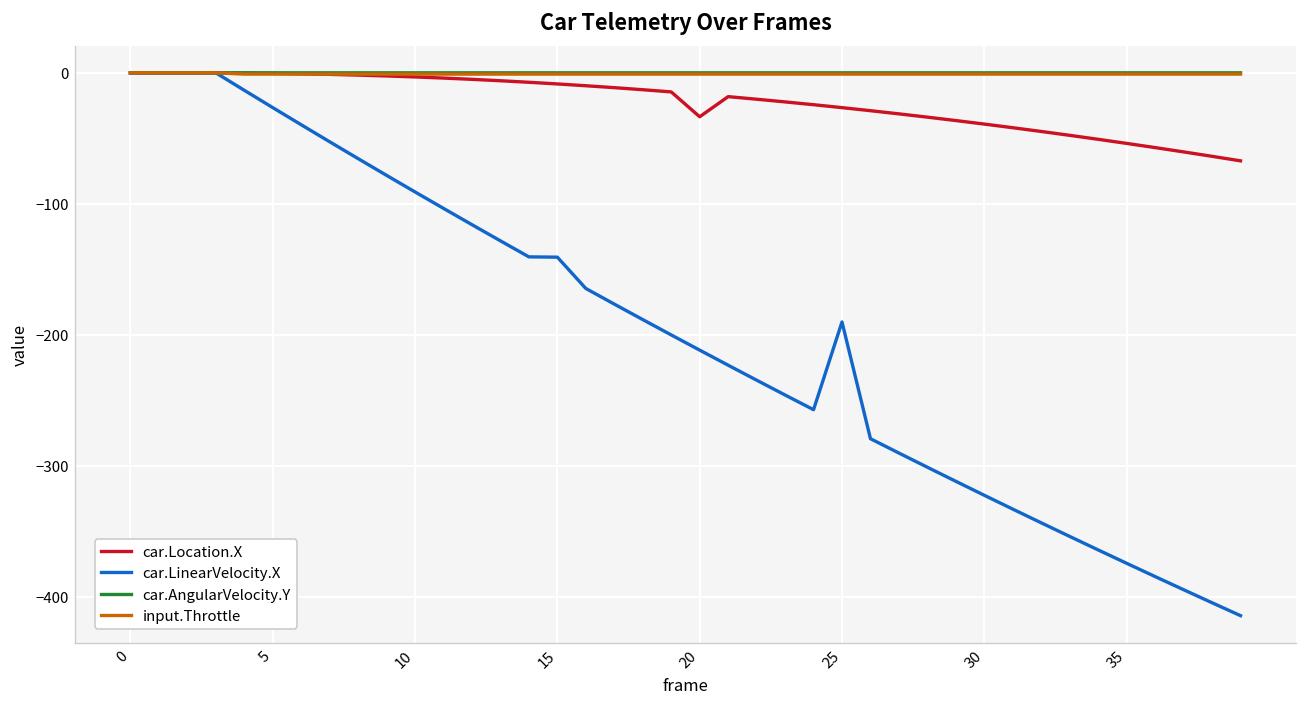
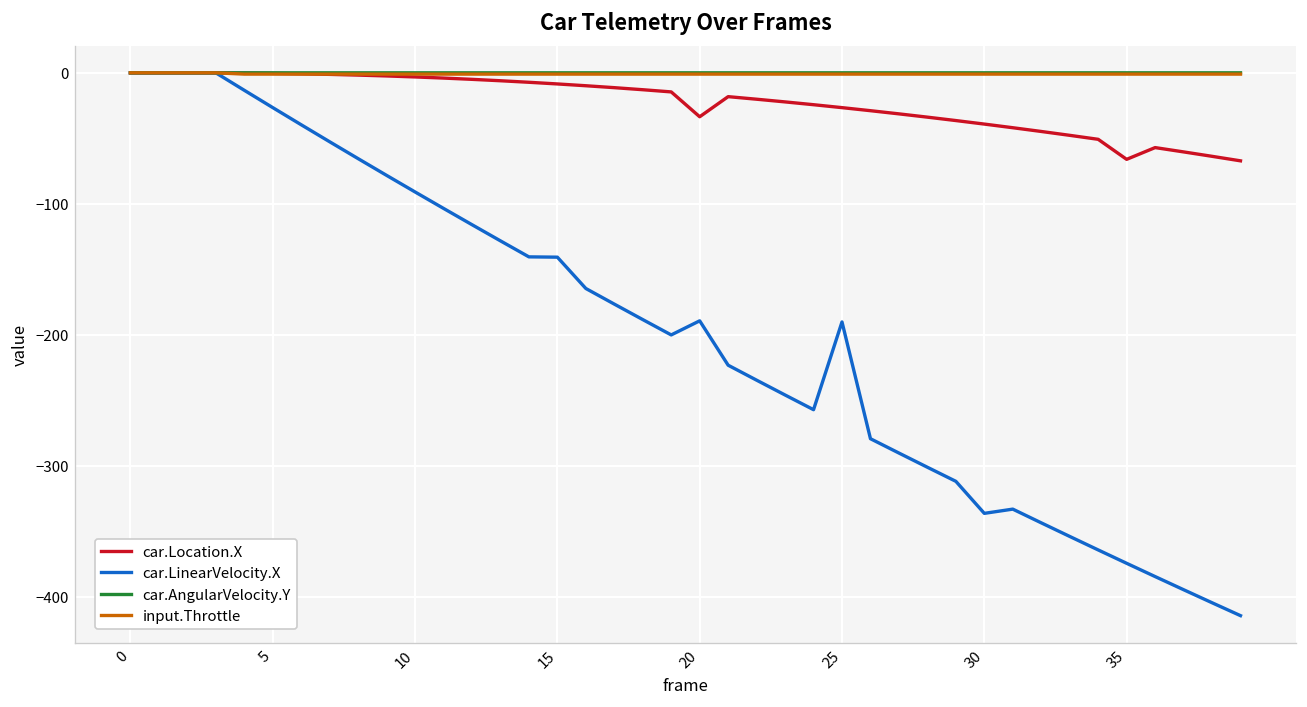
car.LinearVelocity.X, 20: -212 -> -189
car.LinearVelocity.X, 30: -323 -> -336
car.Location.X, 35: -54 -> -66
